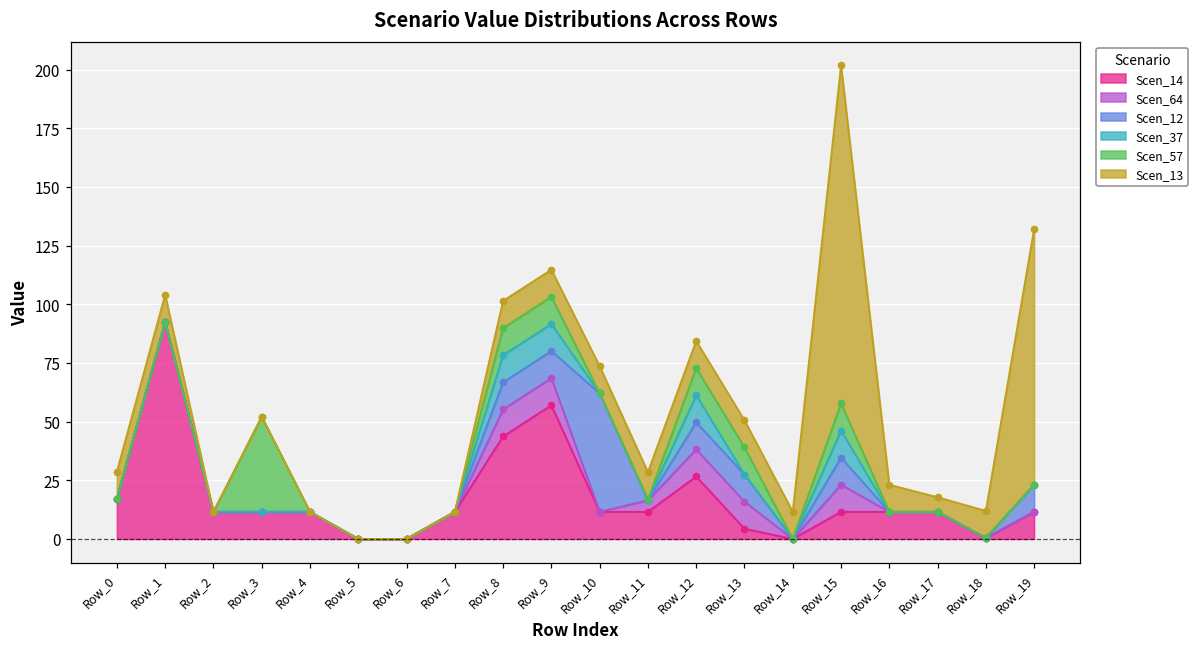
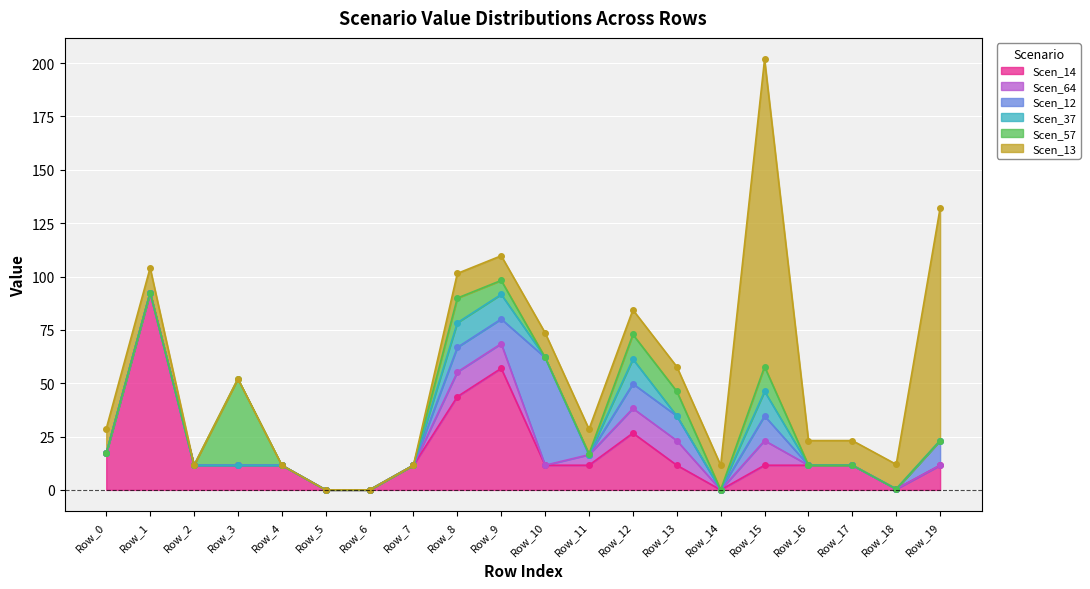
Scen_57, Row_9: 12 -> 7
Scen_14, Row_13: 4 -> 12
Scen_13, Row_17: 6 -> 12
